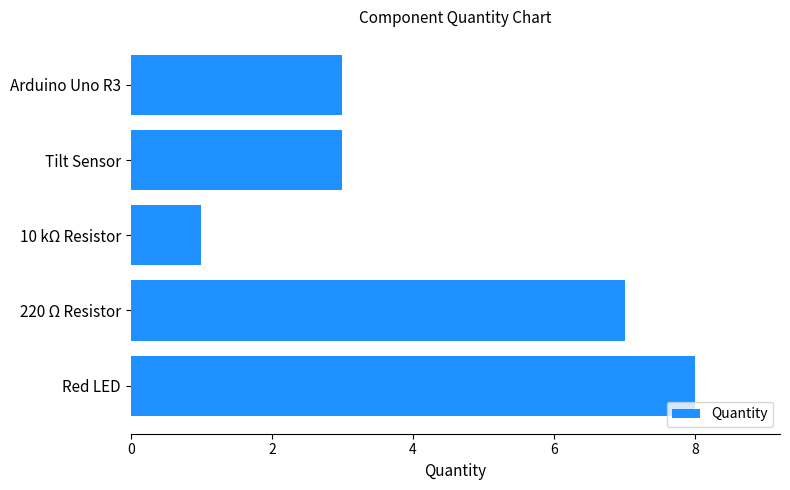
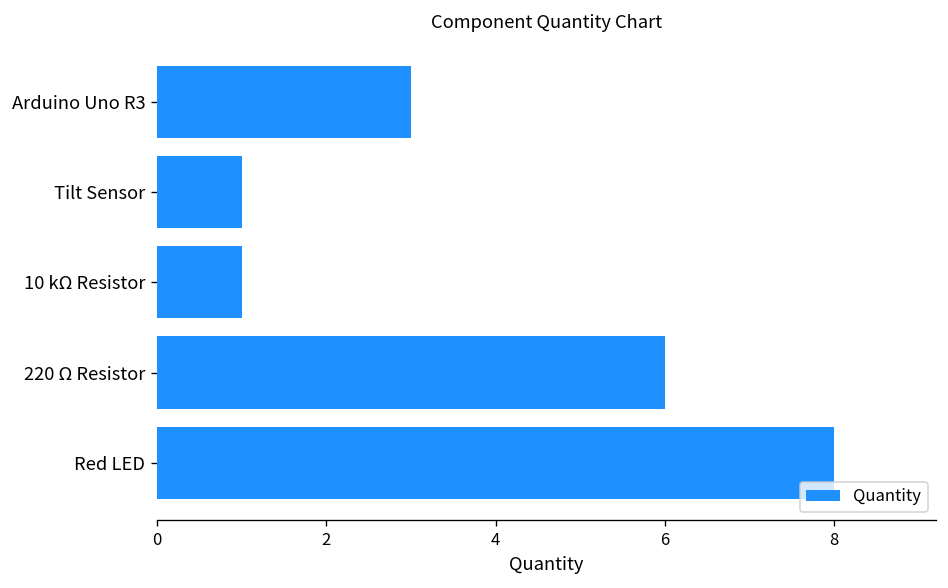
Tilt Sensor: 3 -> 1
220 Ω Resistor: 7 -> 6
